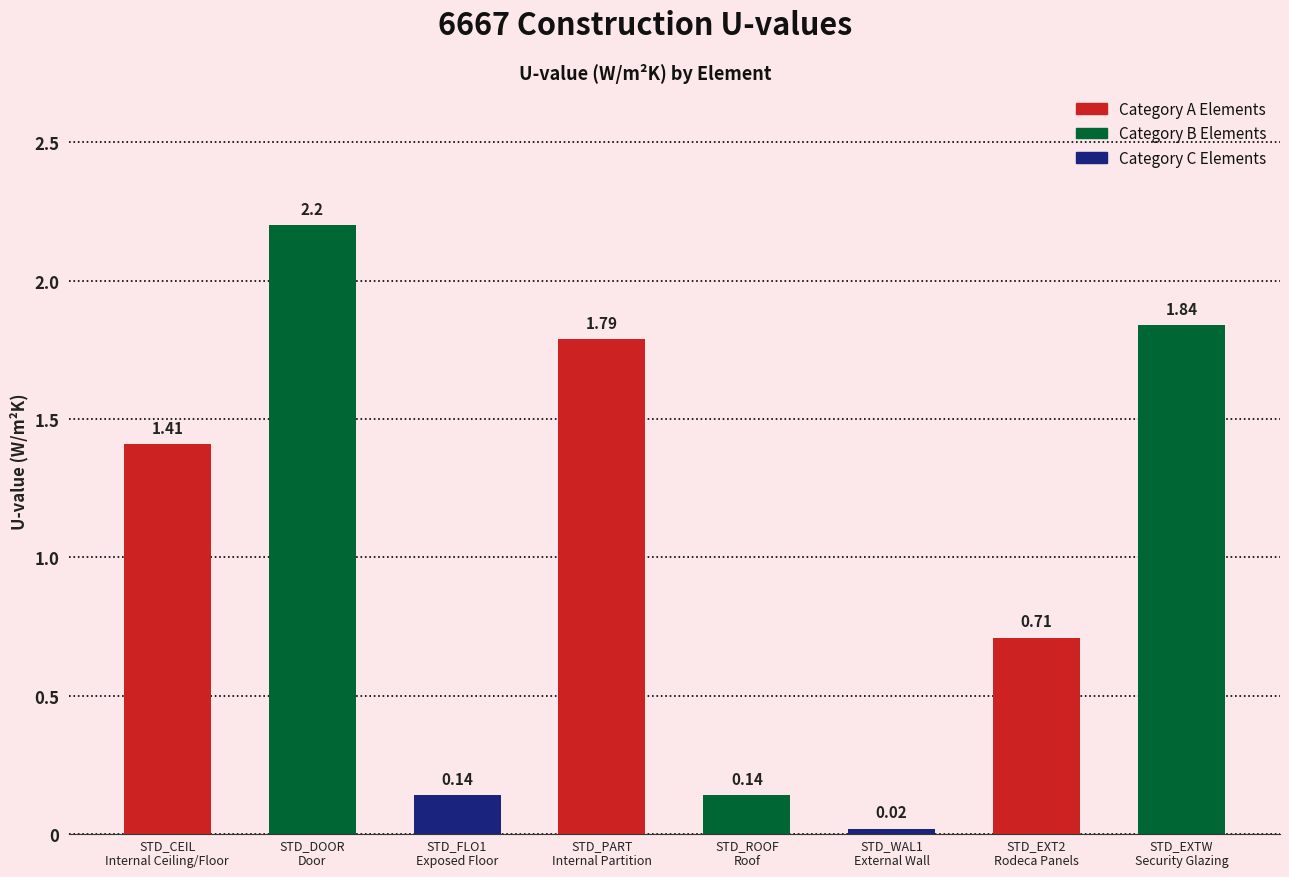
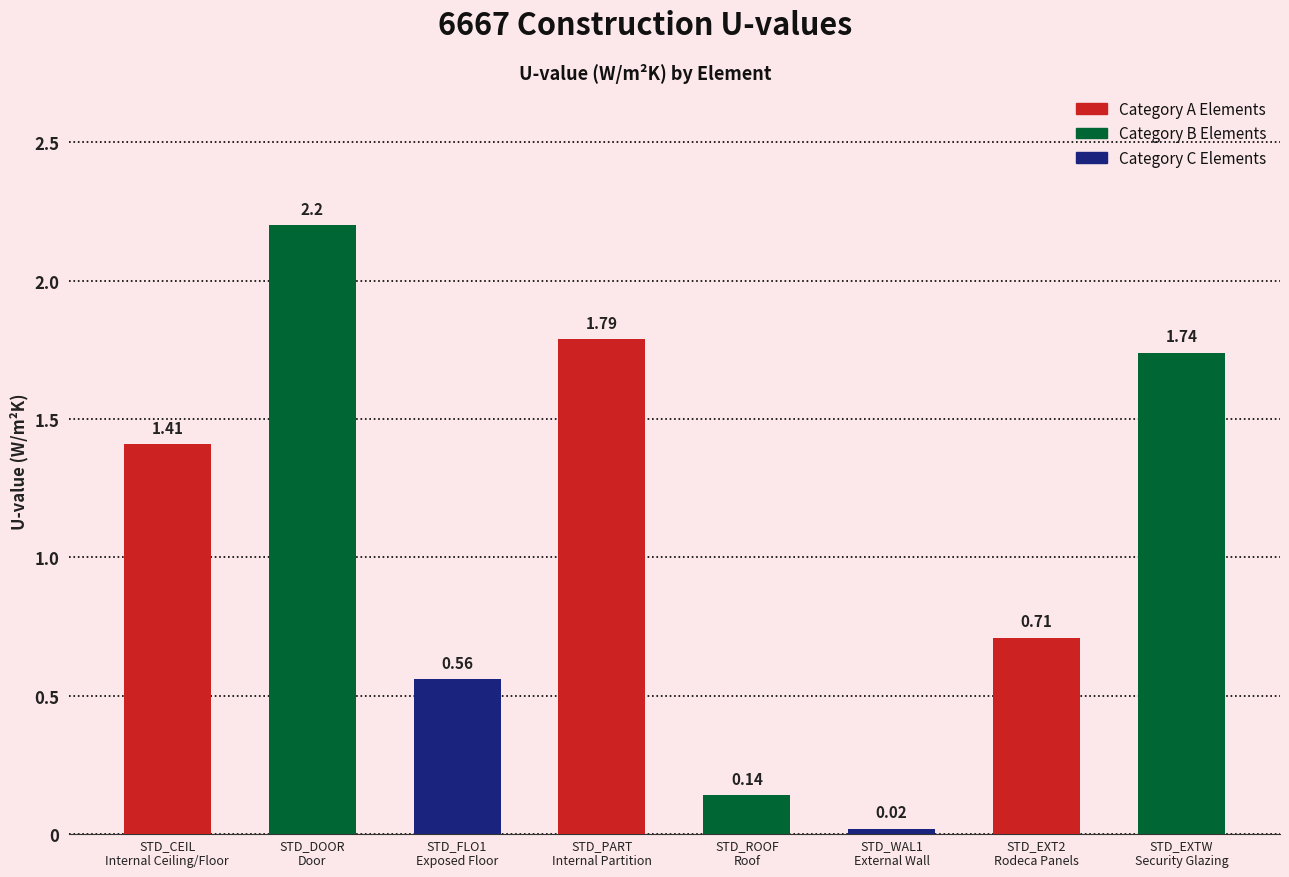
STD_FLO1 Exposed Floor: 0.14 -> 0.56
STD_EXTW Security Glazing: 1.84 -> 1.74
